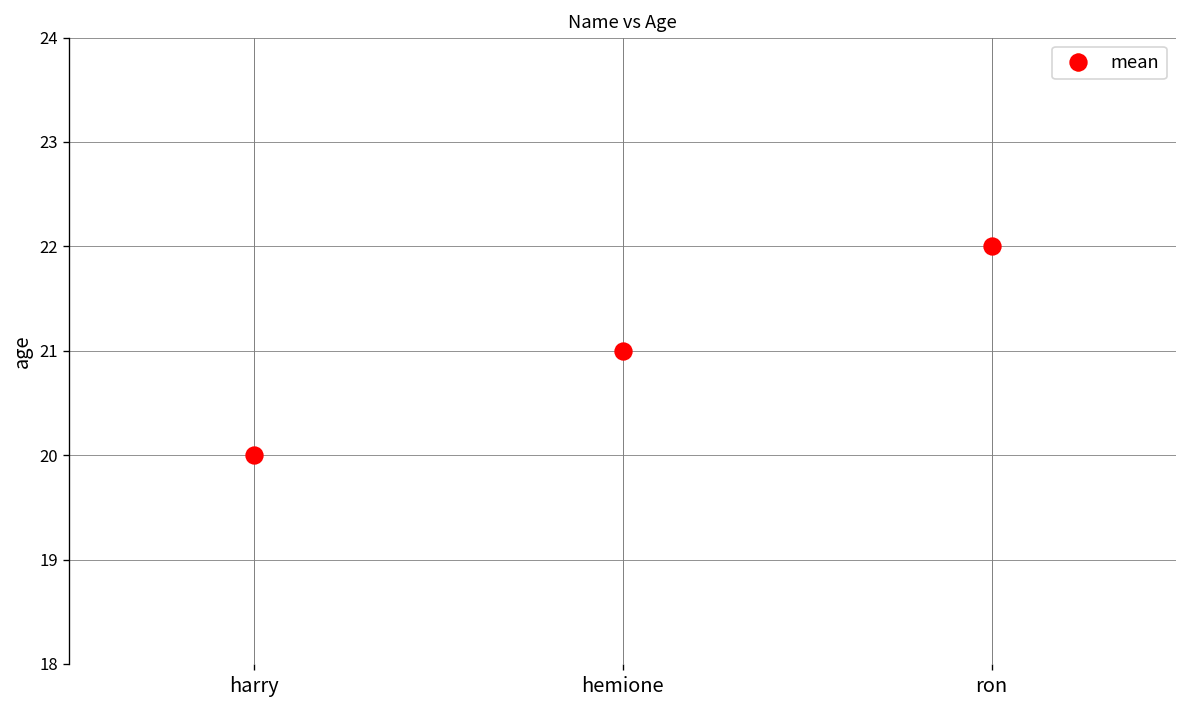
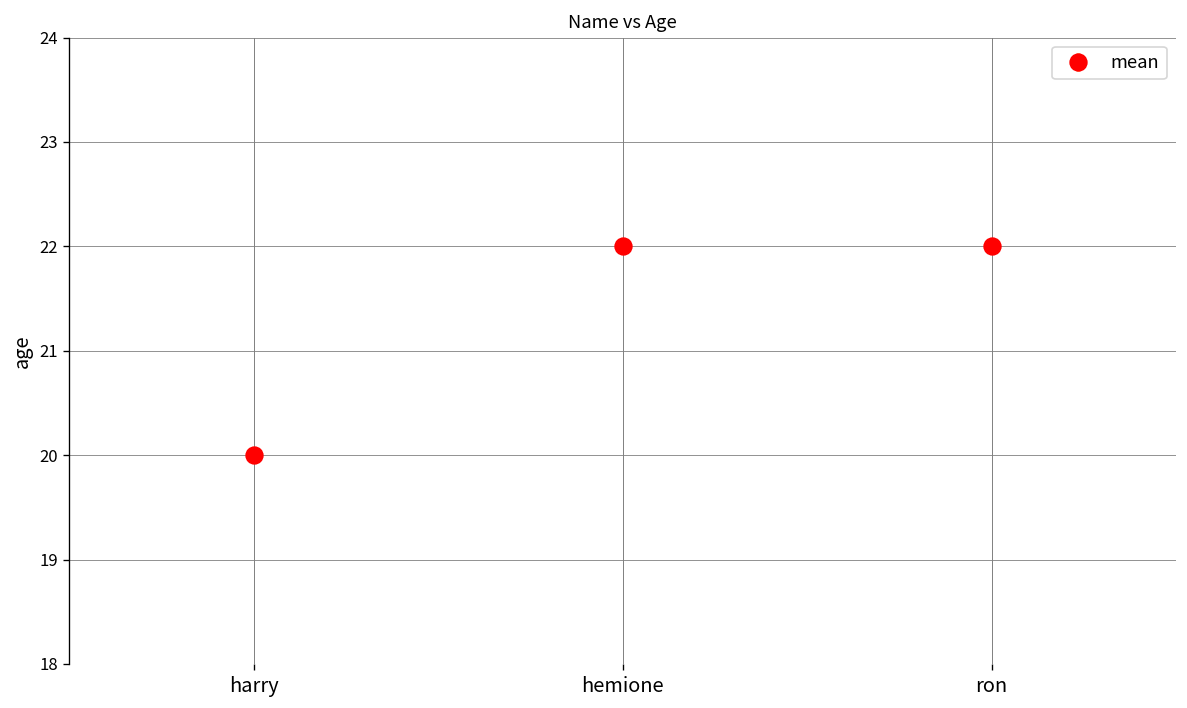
hemione: 21 -> 22
